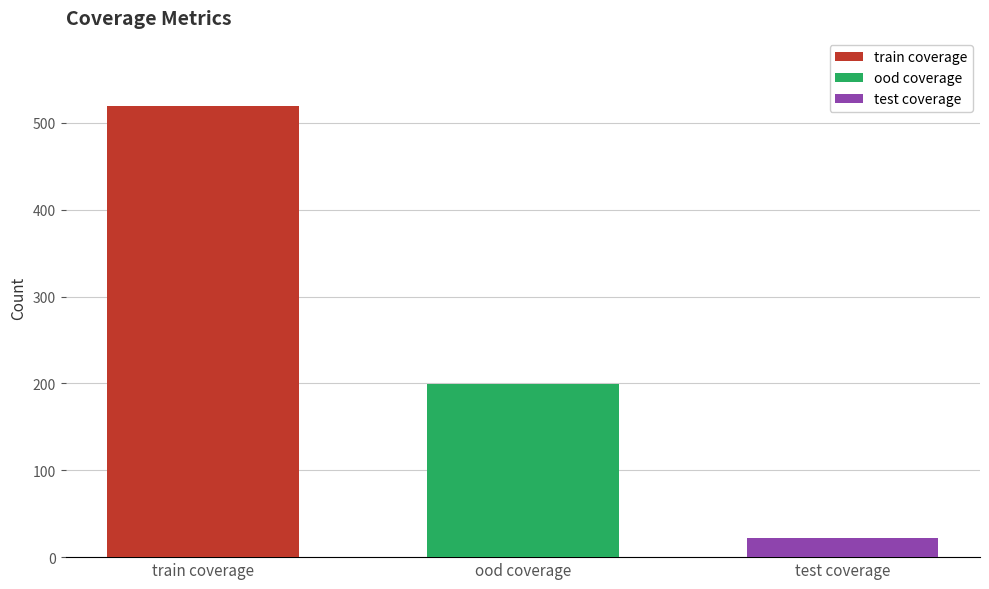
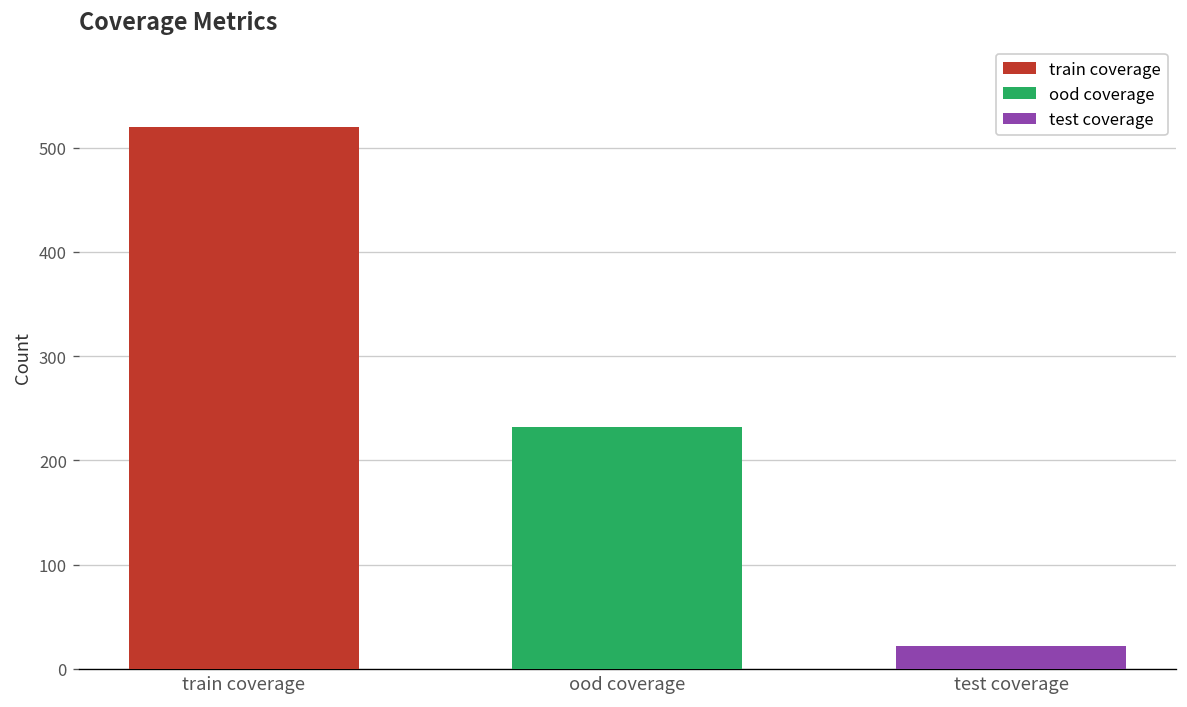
ood coverage: 200 -> 230
